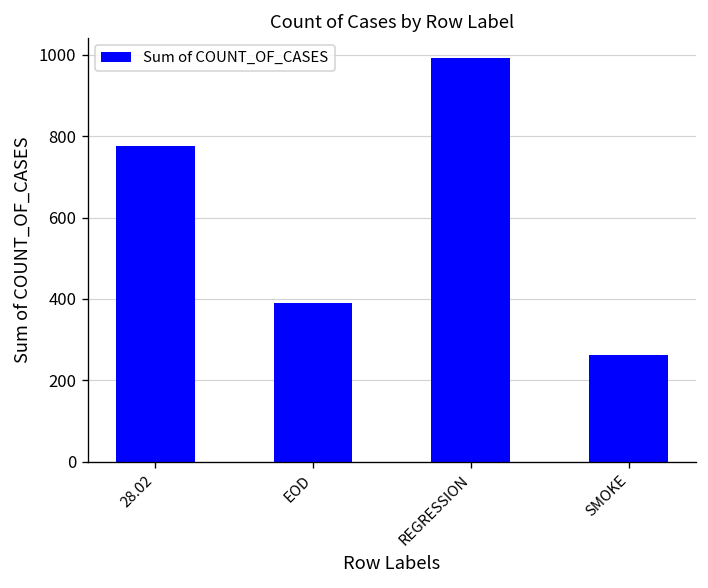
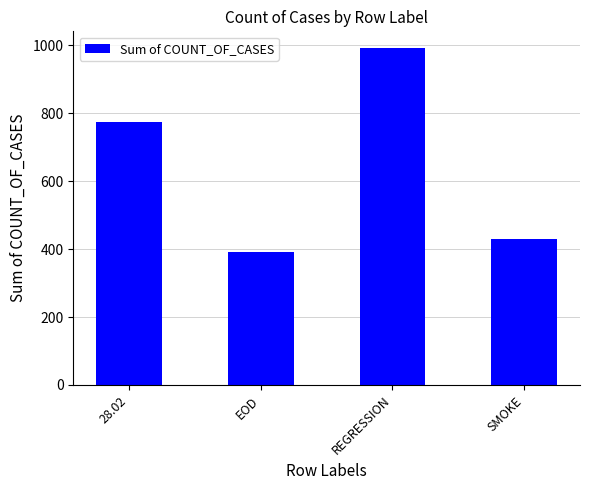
SMOKE: 260 -> 430
